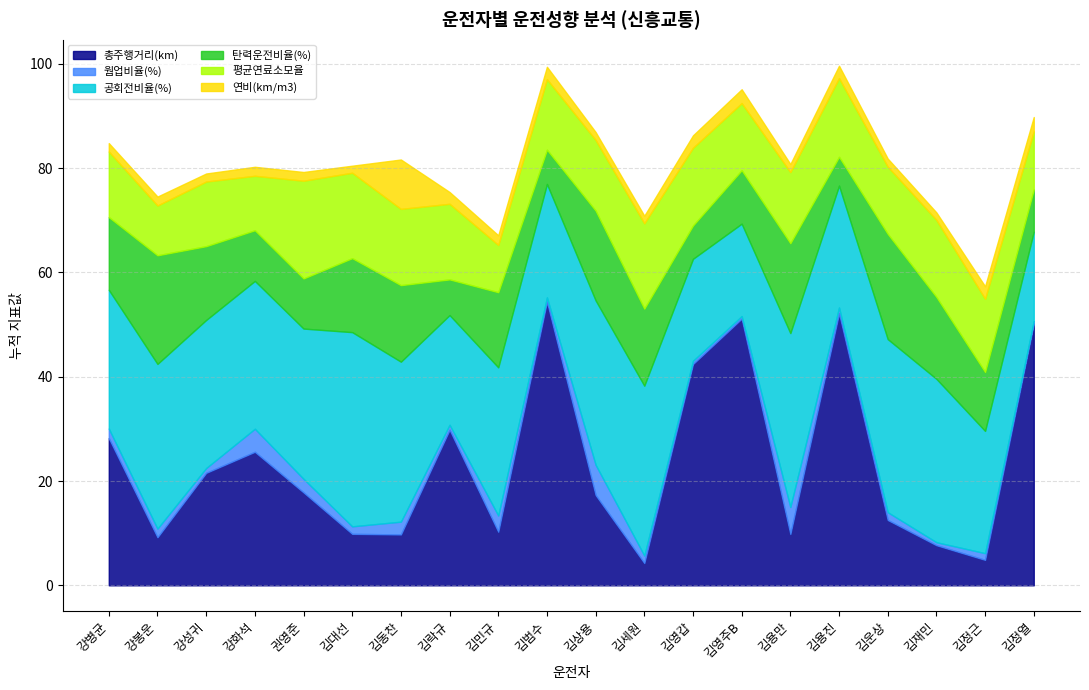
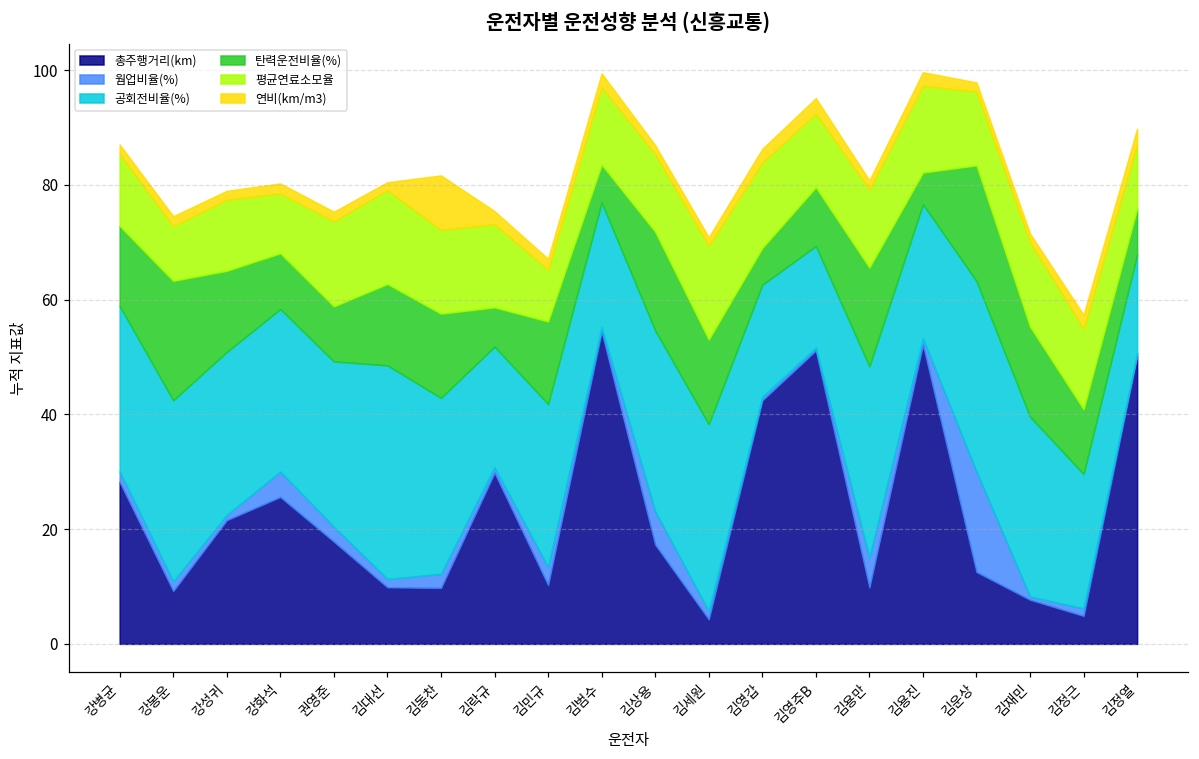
공회전비율(%), 강병균: 27 -> 29
평균연료소모율, 권영준: 19 -> 15
웜업비율(%), 김운상: 1 -> 18
